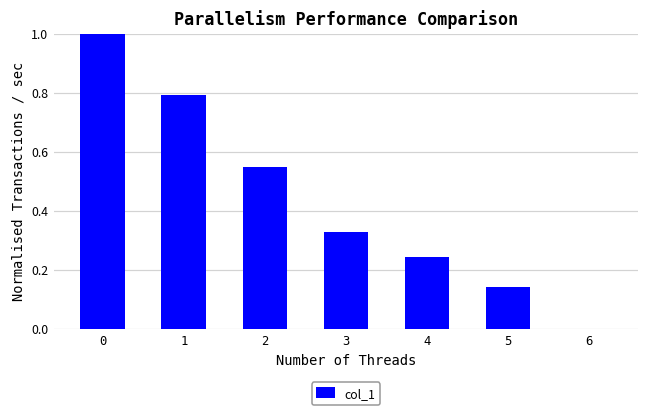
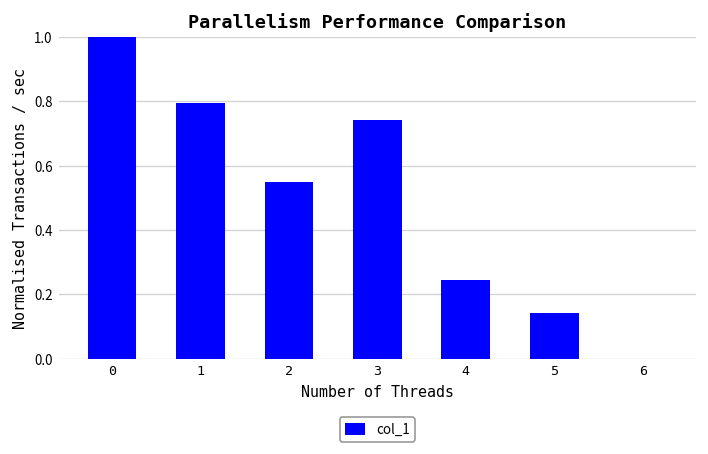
3: 0.33 -> 0.74
